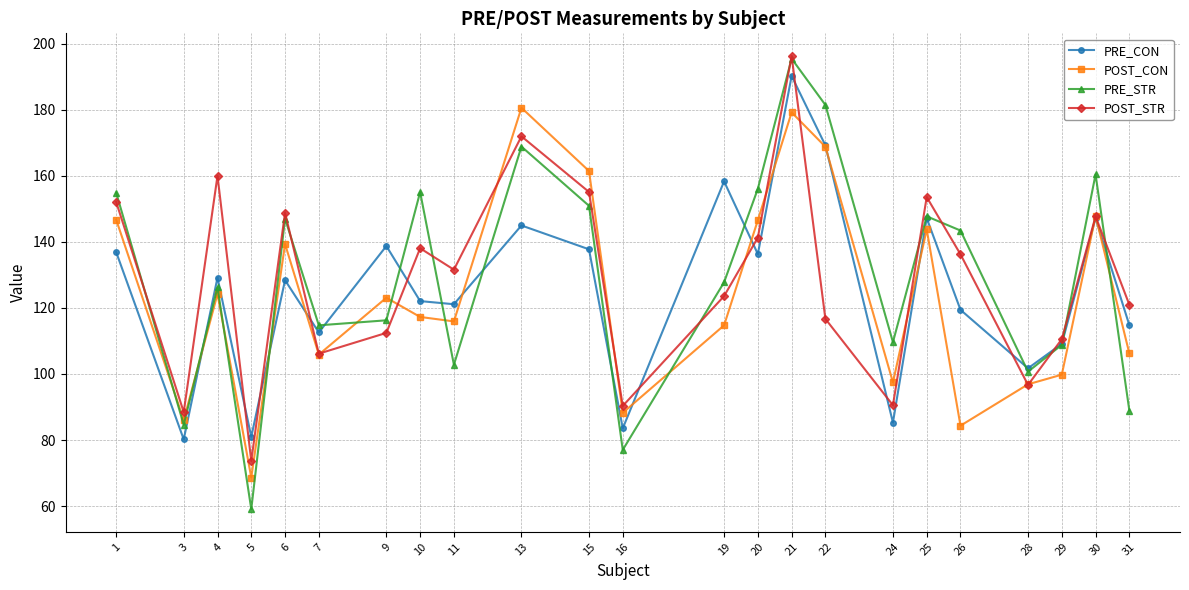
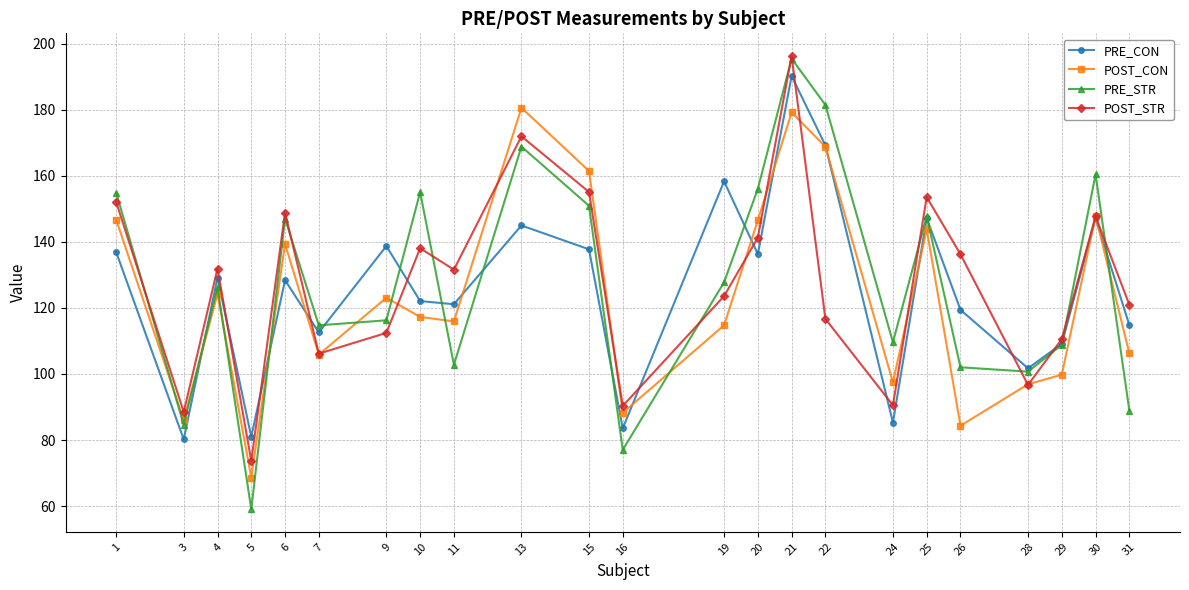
POST_STR, 4: 160 -> 132
PRE_STR, 26: 143 -> 102
